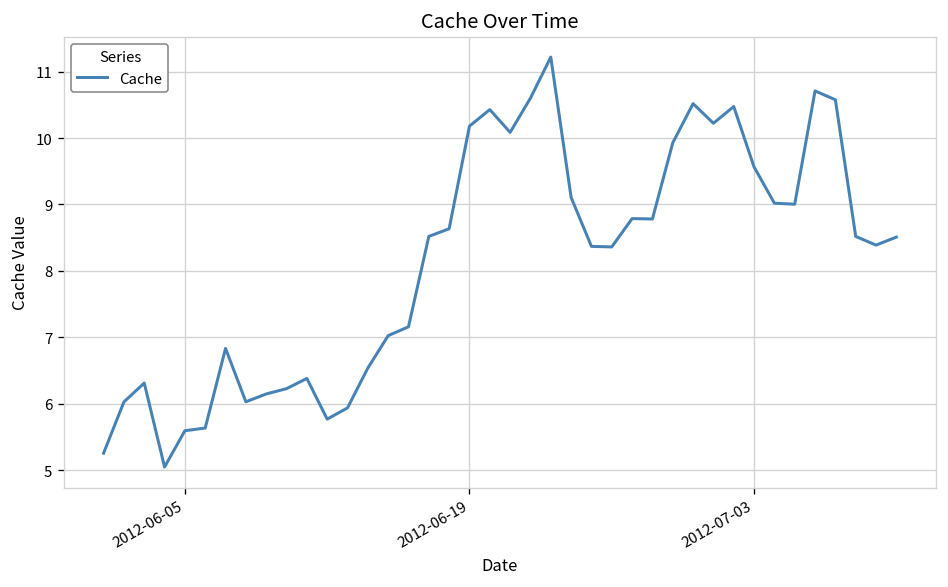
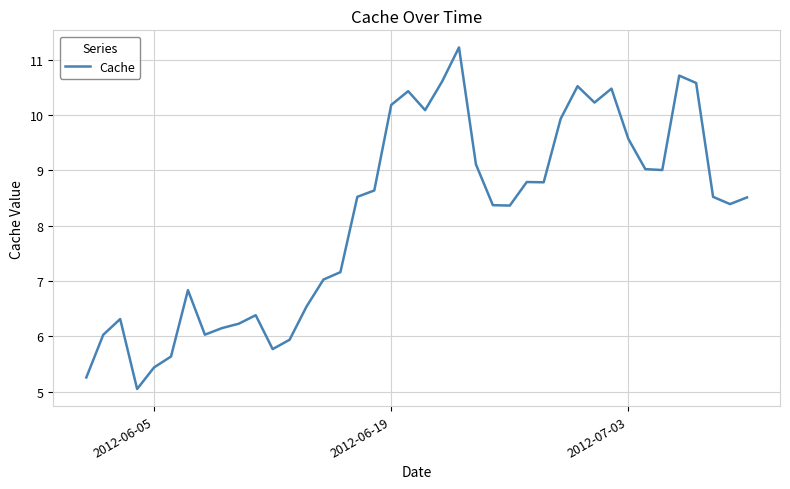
2012-06-05: 5.6 -> 5.4
